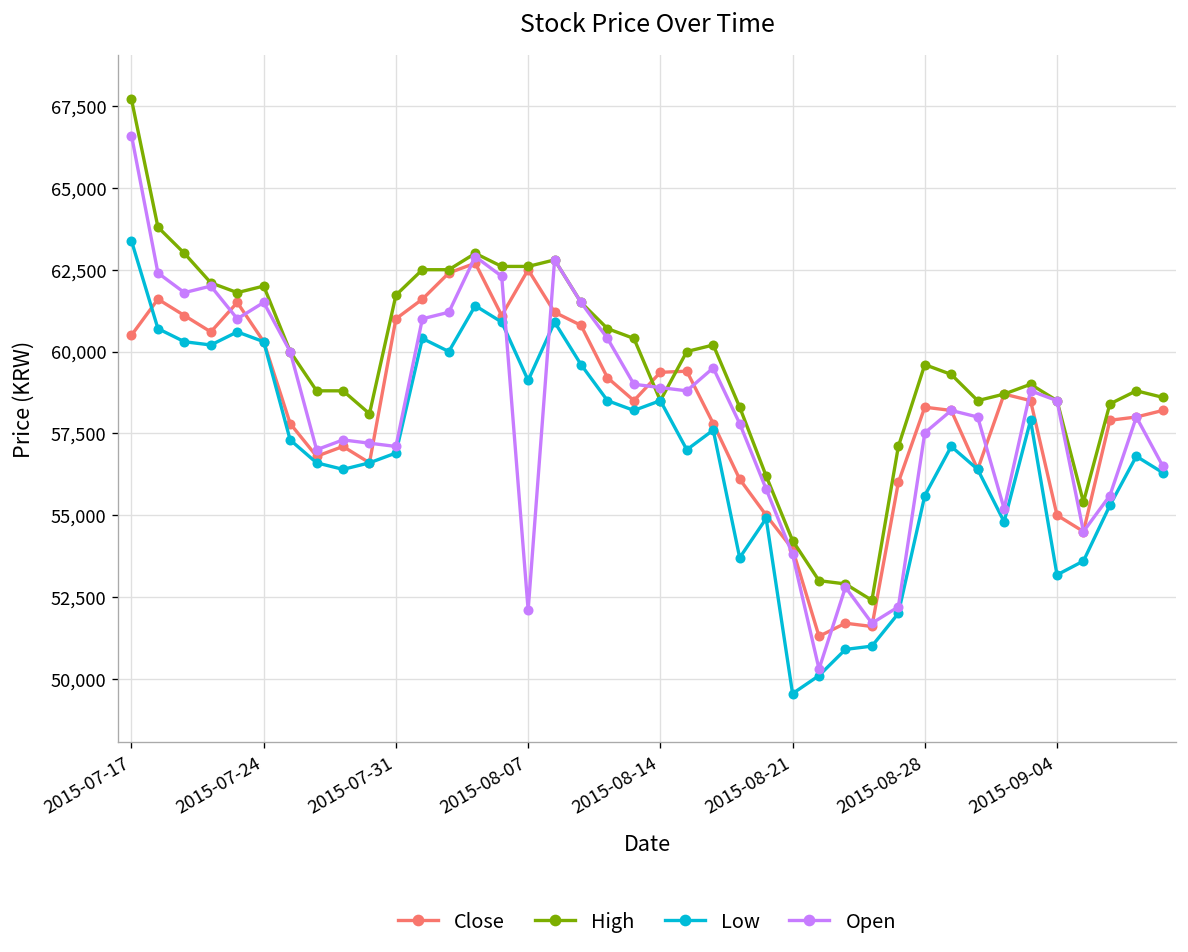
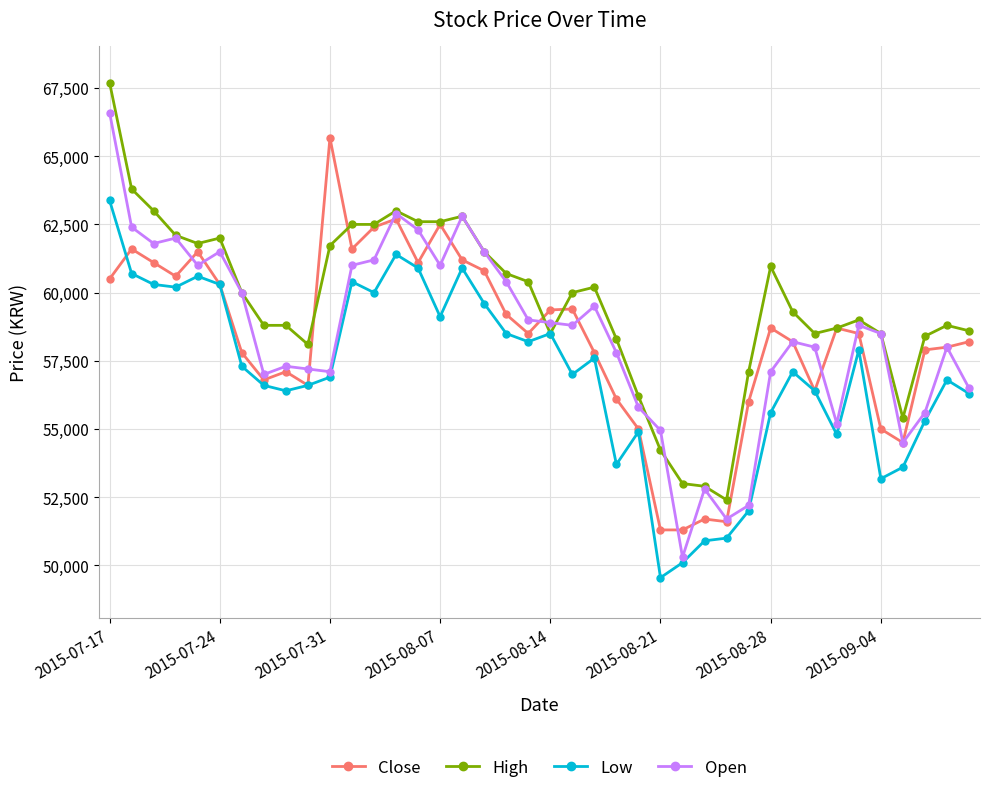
Close, 2015-07-31: 61,000 -> 65,700
Open, 2015-08-07: 52,100 -> 61,000
Close, 2015-08-21: 54,000 -> 51,300
Open, 2015-08-21: 53,800 -> 54,900
Close, 2015-08-28: 58,300 -> 58,700
High, 2015-08-28: 59,600 -> 61,000
Open, 2015-08-28: 57,500 -> 57,100
